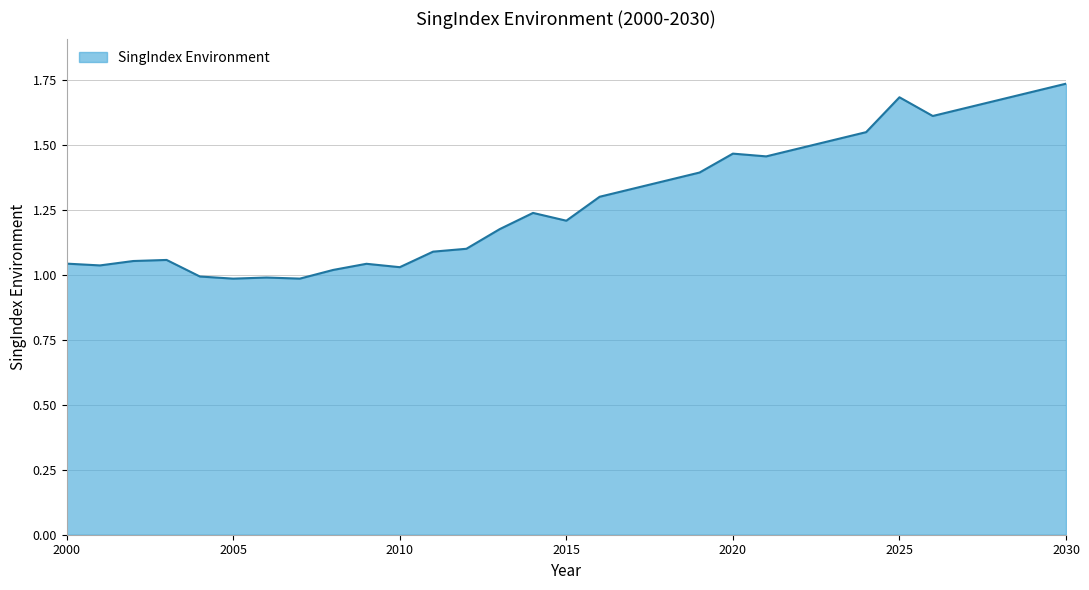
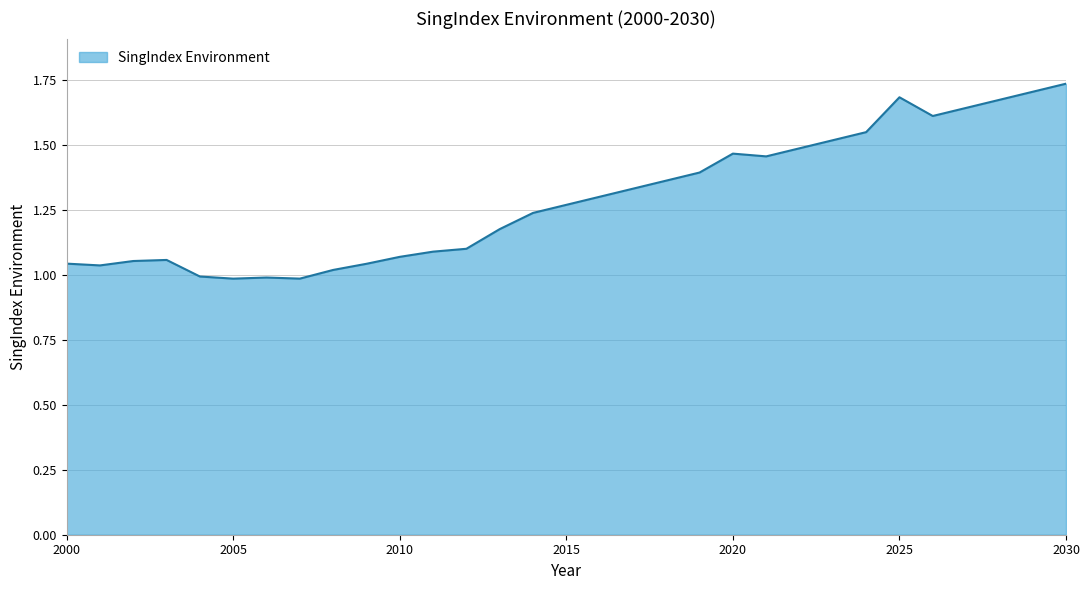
2010: 1.03 -> 1.07
2015: 1.21 -> 1.27
